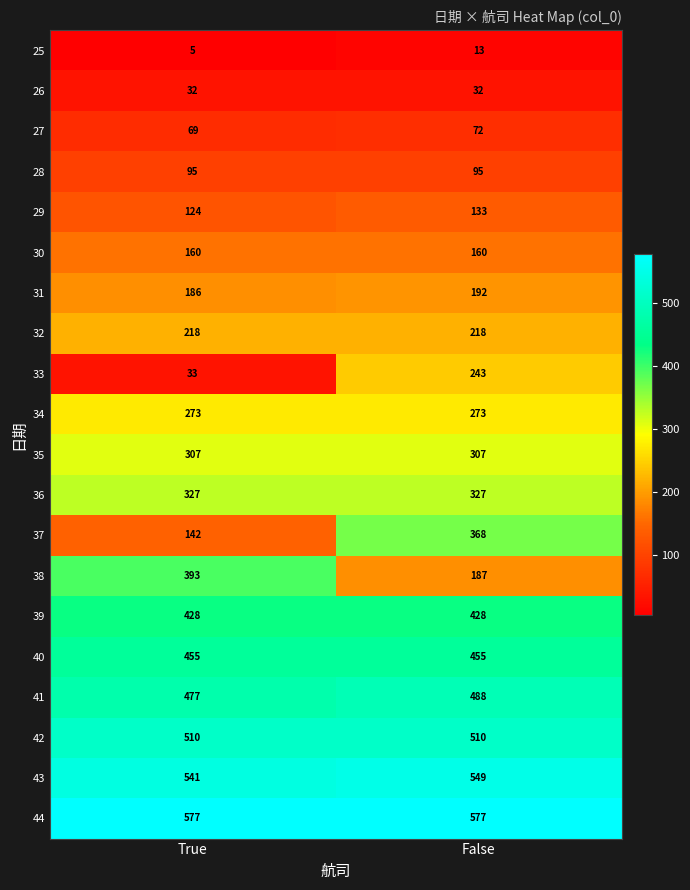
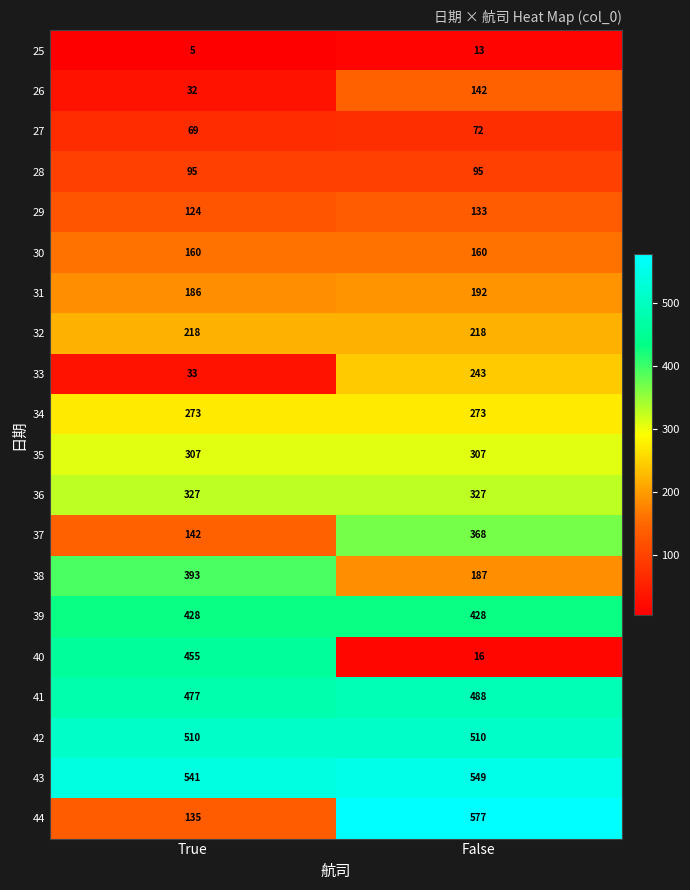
26, False: 32 -> 142
40, False: 455 -> 16
44, True: 577 -> 135
